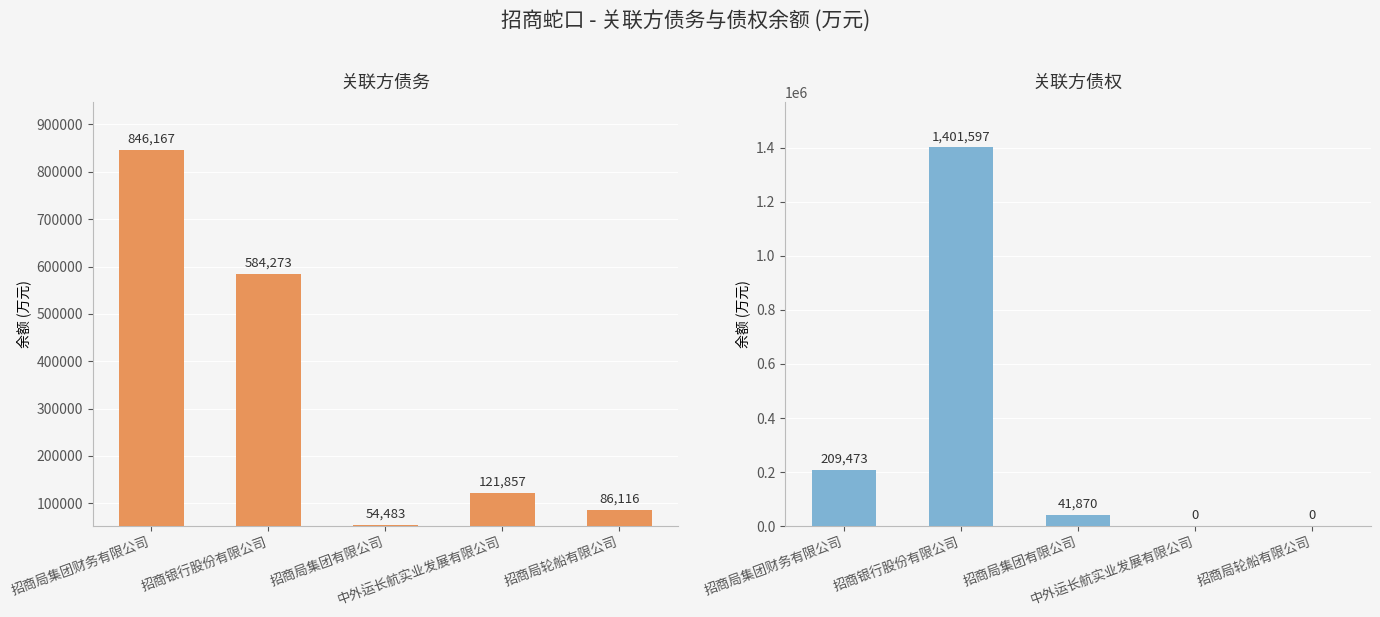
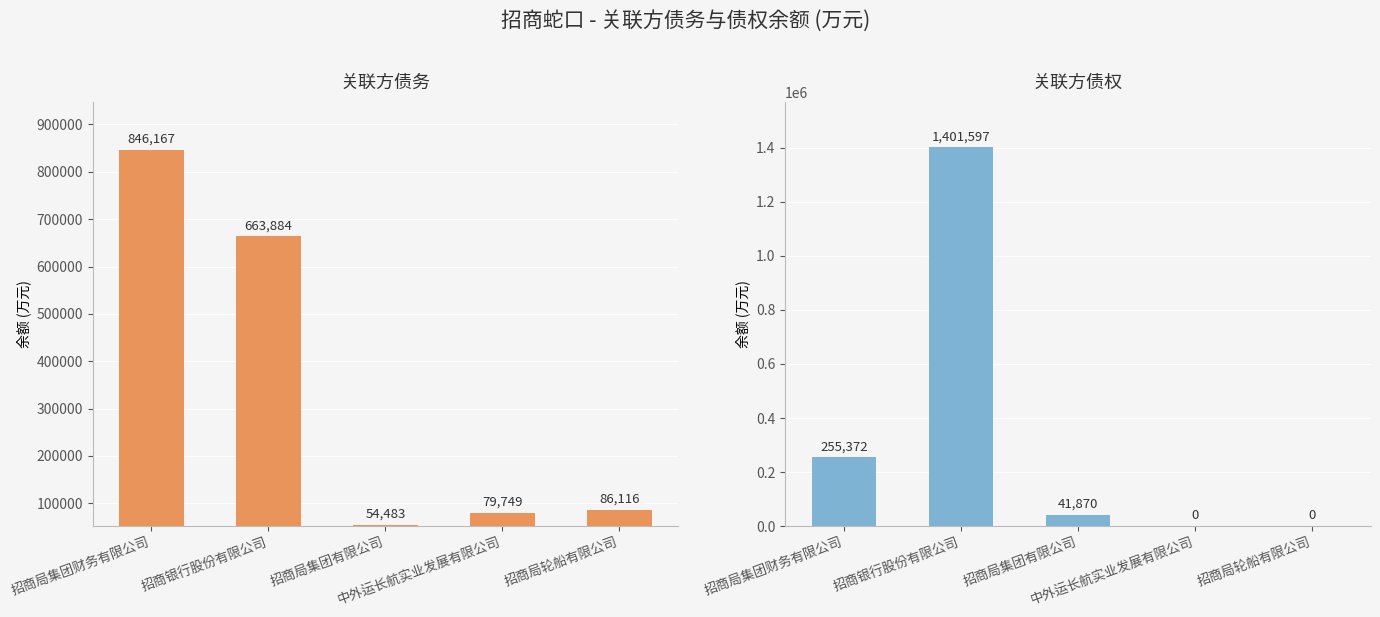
关联方债务, 招商银行股份有限公司: 584,273 -> 663,884
关联方债务, 中外运长航实业发展有限公司: 121,857 -> 79,749
关联方债权, 招商局集团财务有限公司: 209,473 -> 255,372
